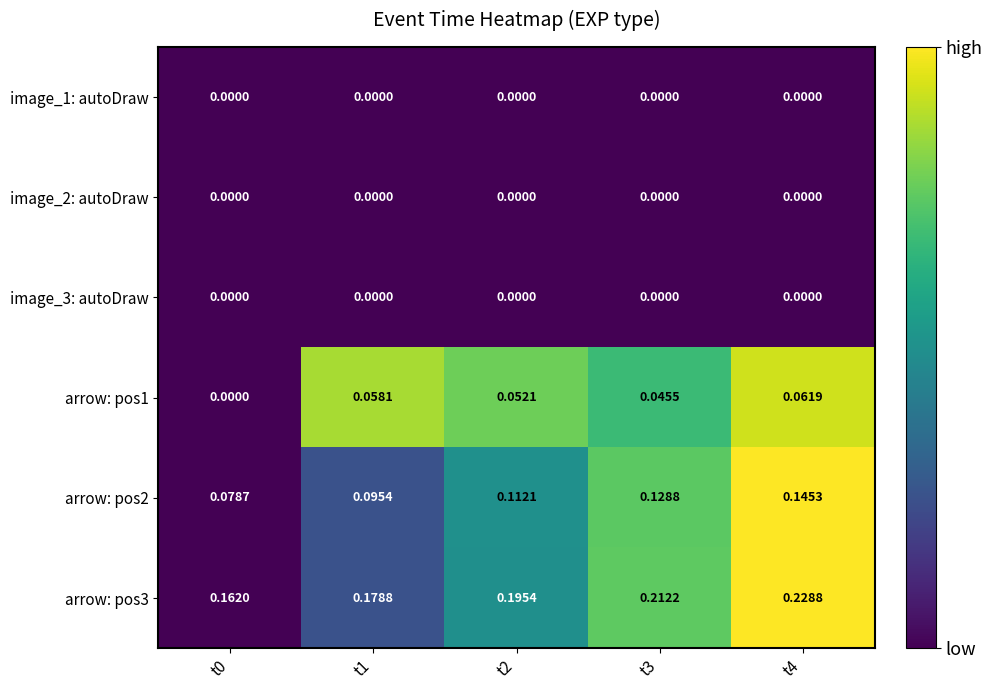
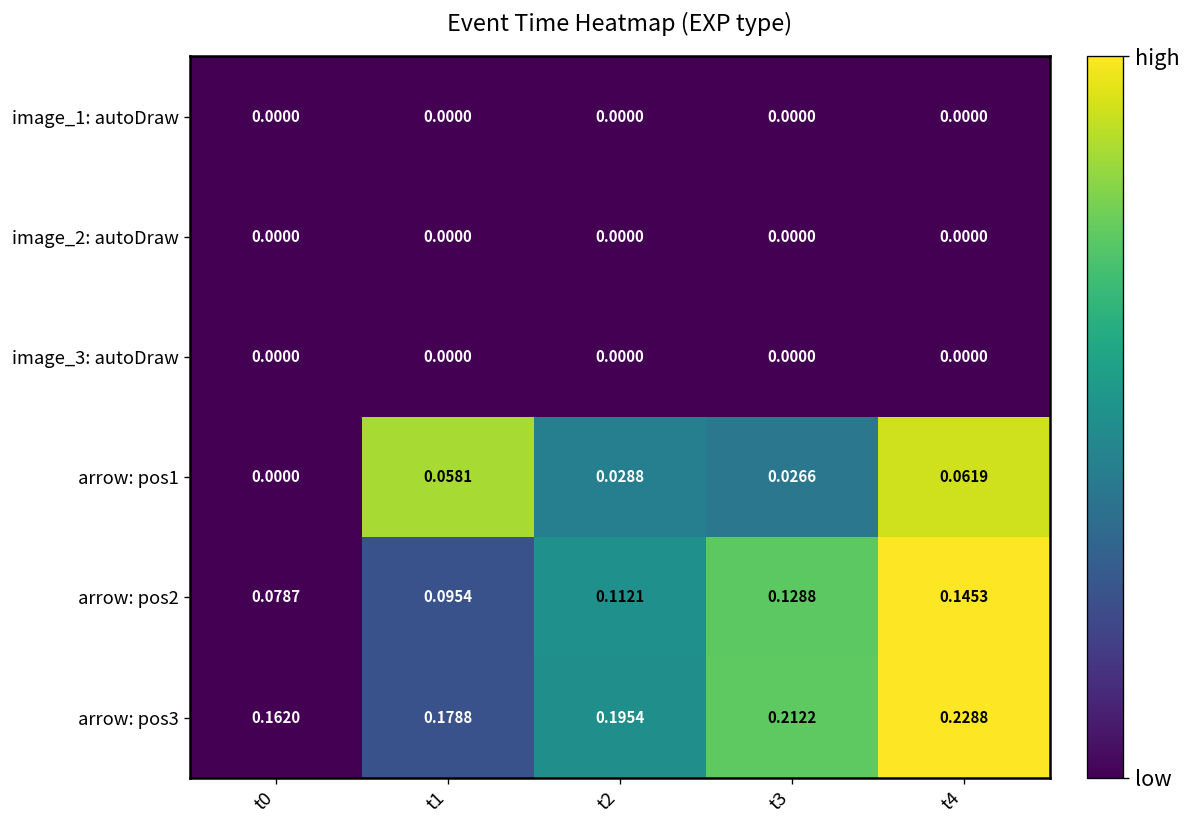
arrow: pos1, t2: 0.0521 -> 0.0288
arrow: pos1, t3: 0.0455 -> 0.0266
